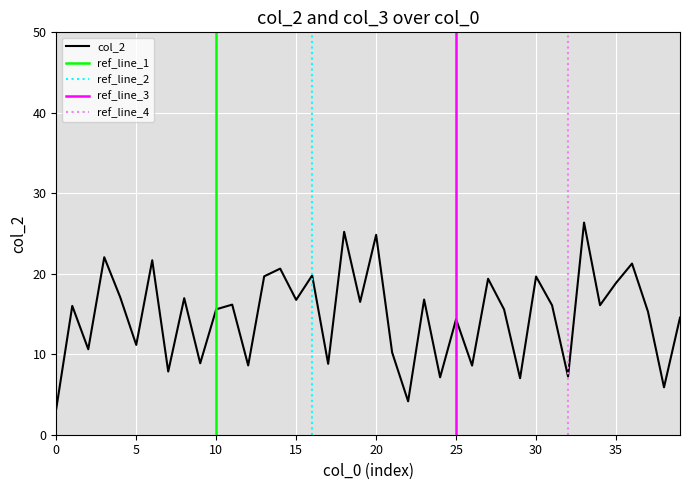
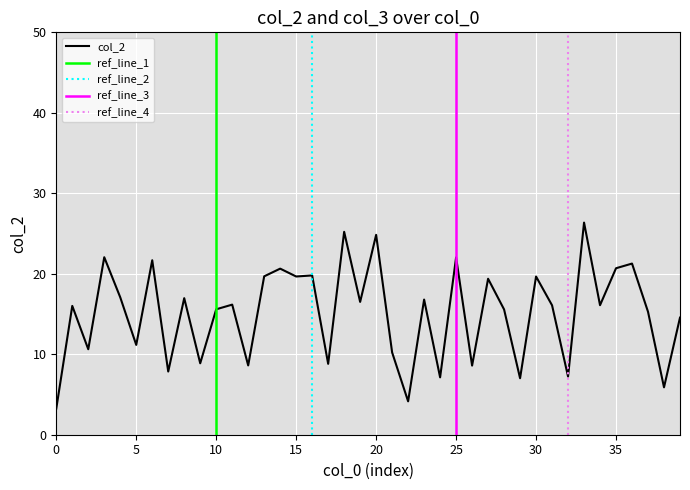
15: 17 -> 20
25: 14 -> 22
35: 19 -> 21
